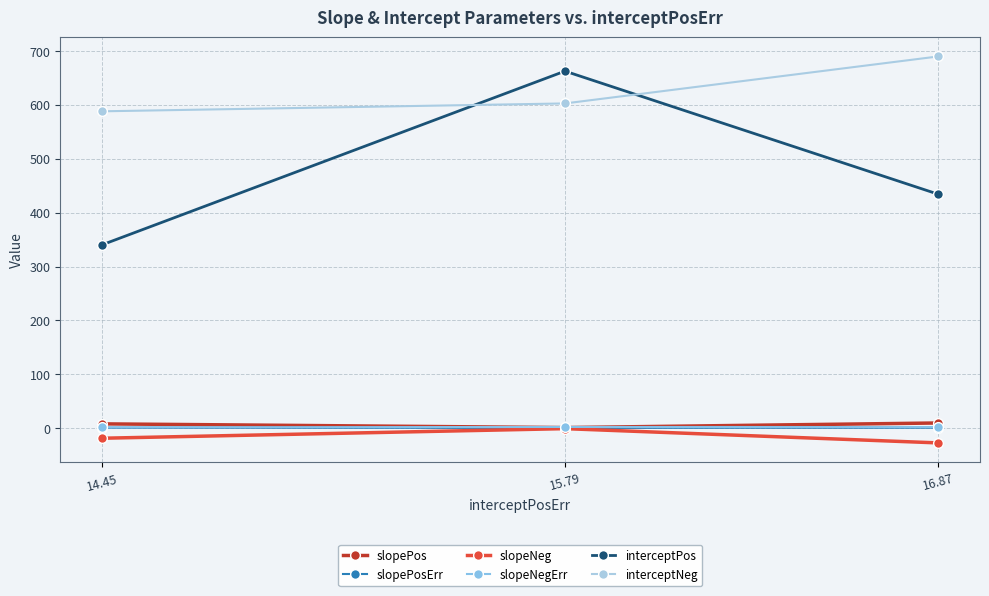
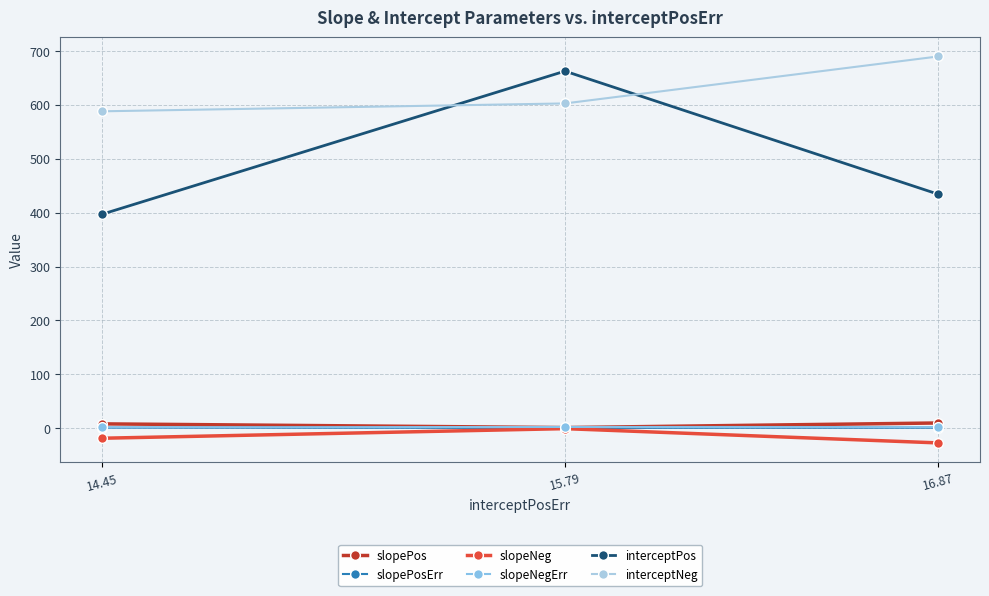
interceptPos, 14.45: 340 -> 400
